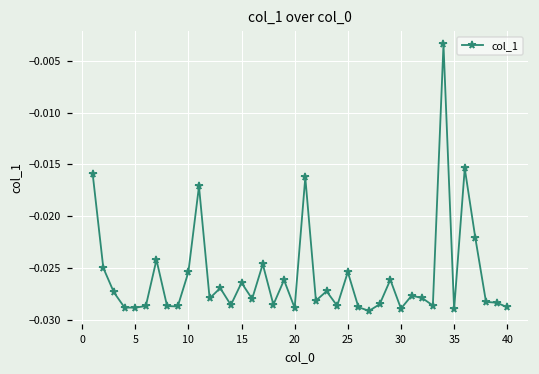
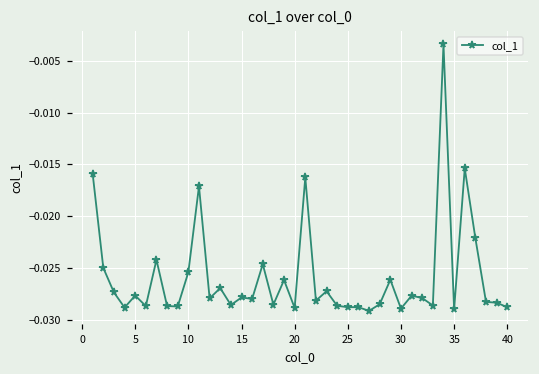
5: -0.029 -> -0.028
15: -0.026 -> -0.028
25: -0.025 -> -0.029
